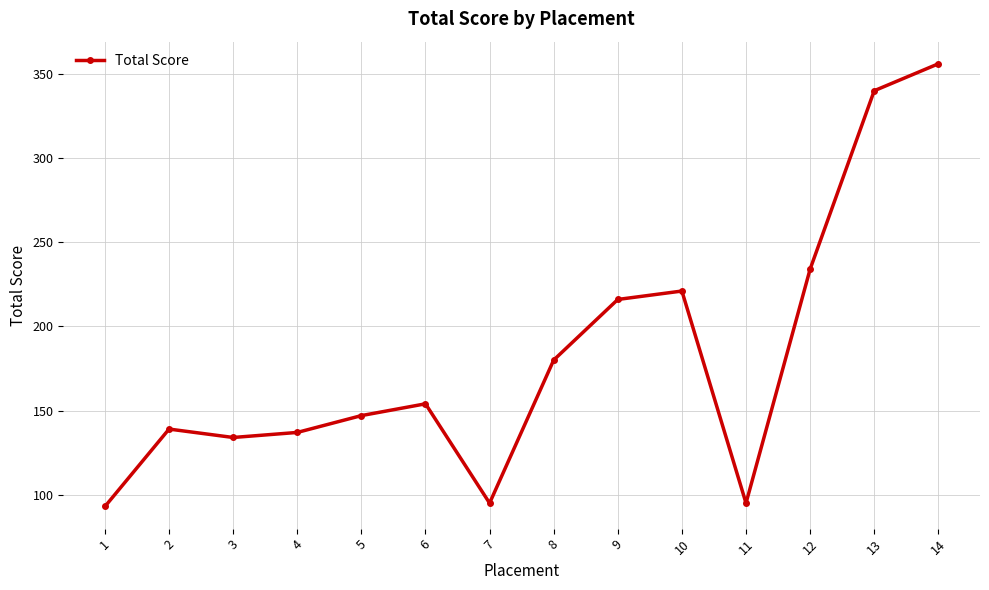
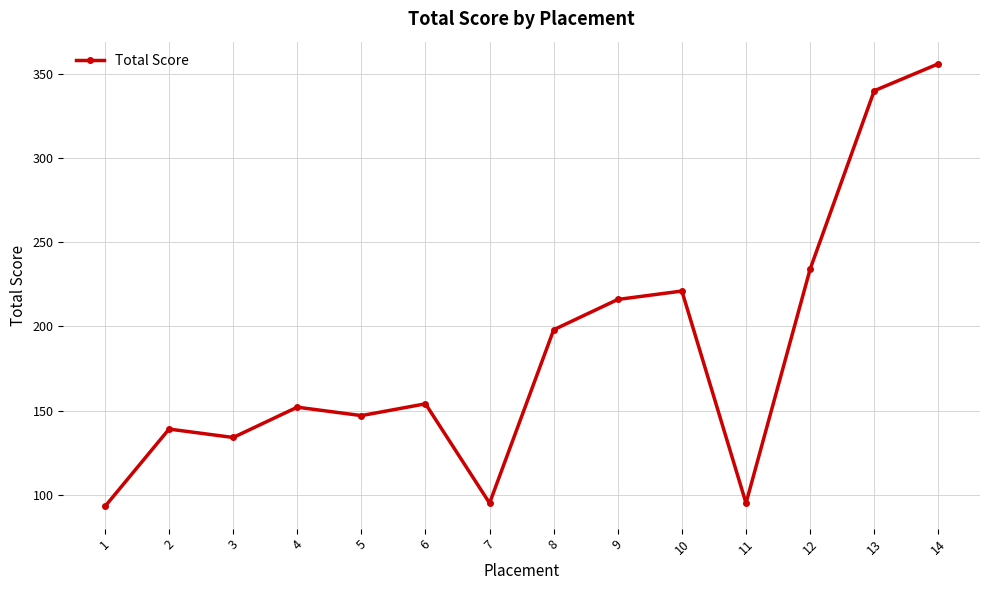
4: 137 -> 152
8: 180 -> 198
